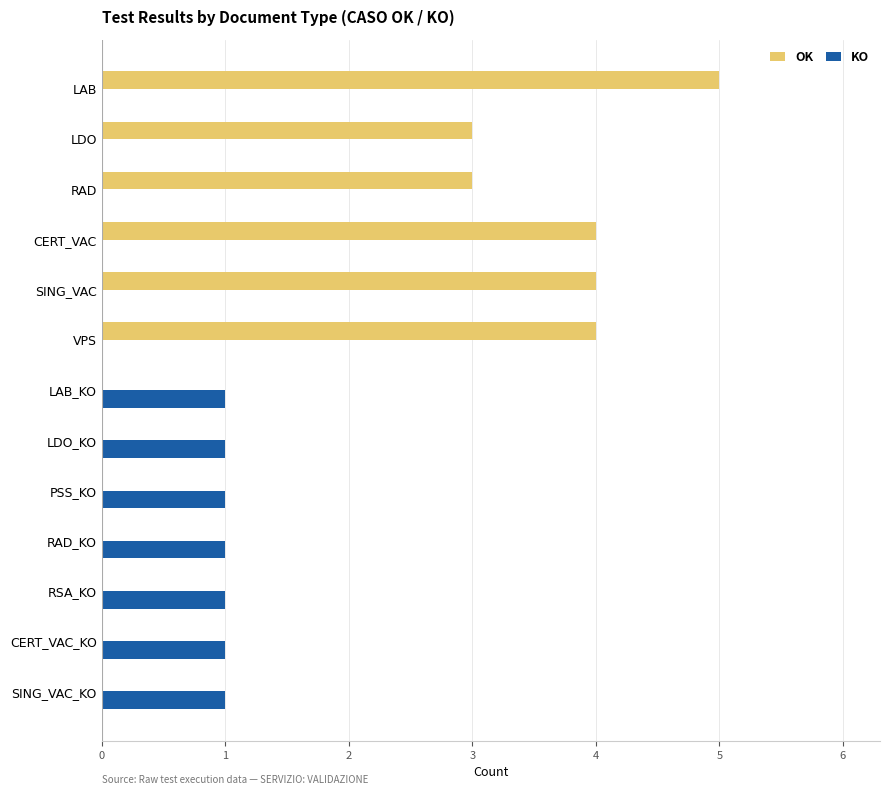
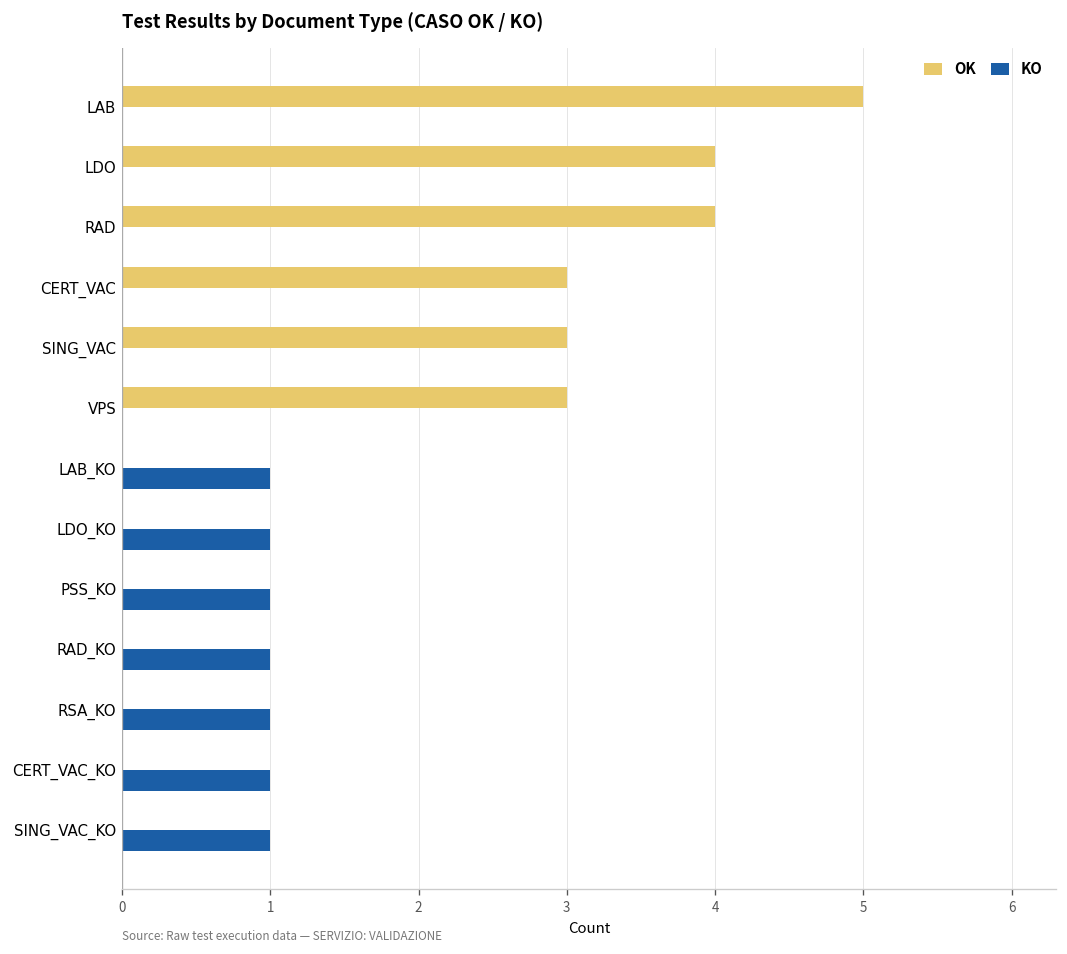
OK, LDO: 3 -> 4
OK, RAD: 3 -> 4
OK, CERT_VAC: 4 -> 3
OK, SING_VAC: 4 -> 3
OK, VPS: 4 -> 3
